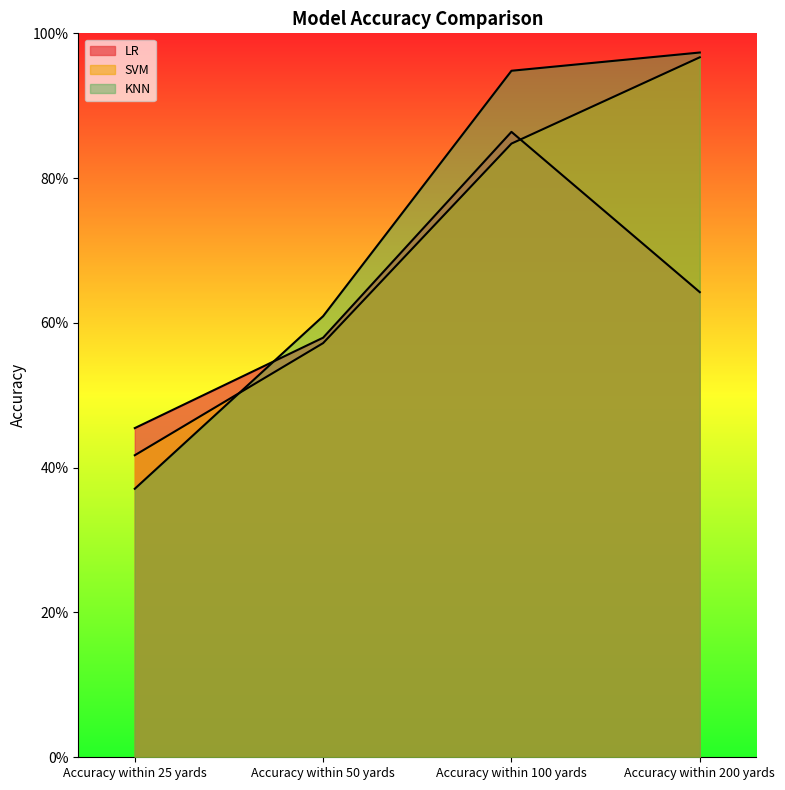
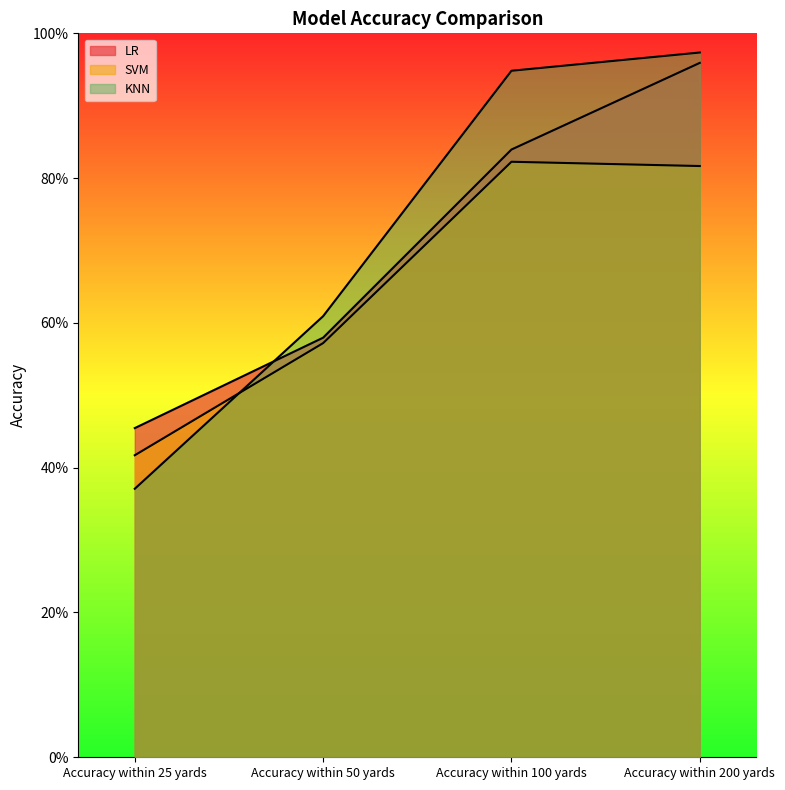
LR, Accuracy within 100 yards: 86% -> 84%
SVM, Accuracy within 100 yards: 85% -> 82%
LR, Accuracy within 200 yards: 64% -> 96%
SVM, Accuracy within 200 yards: 97% -> 82%
